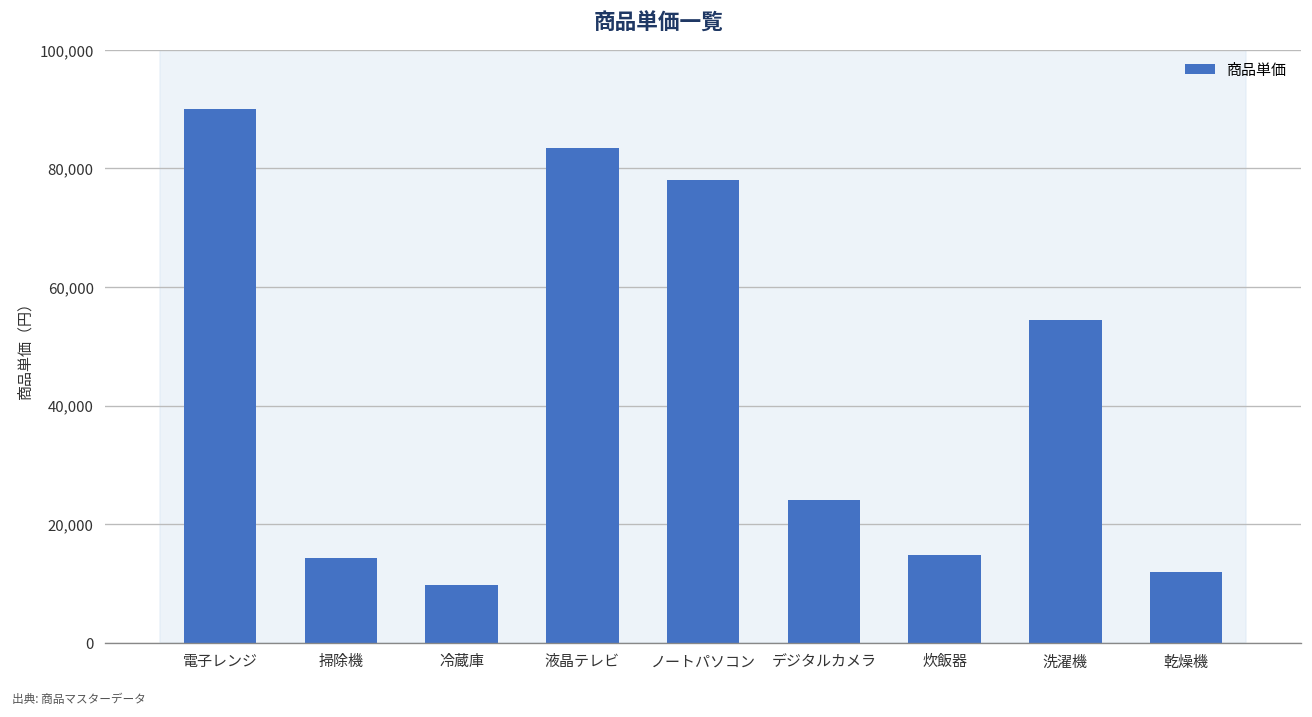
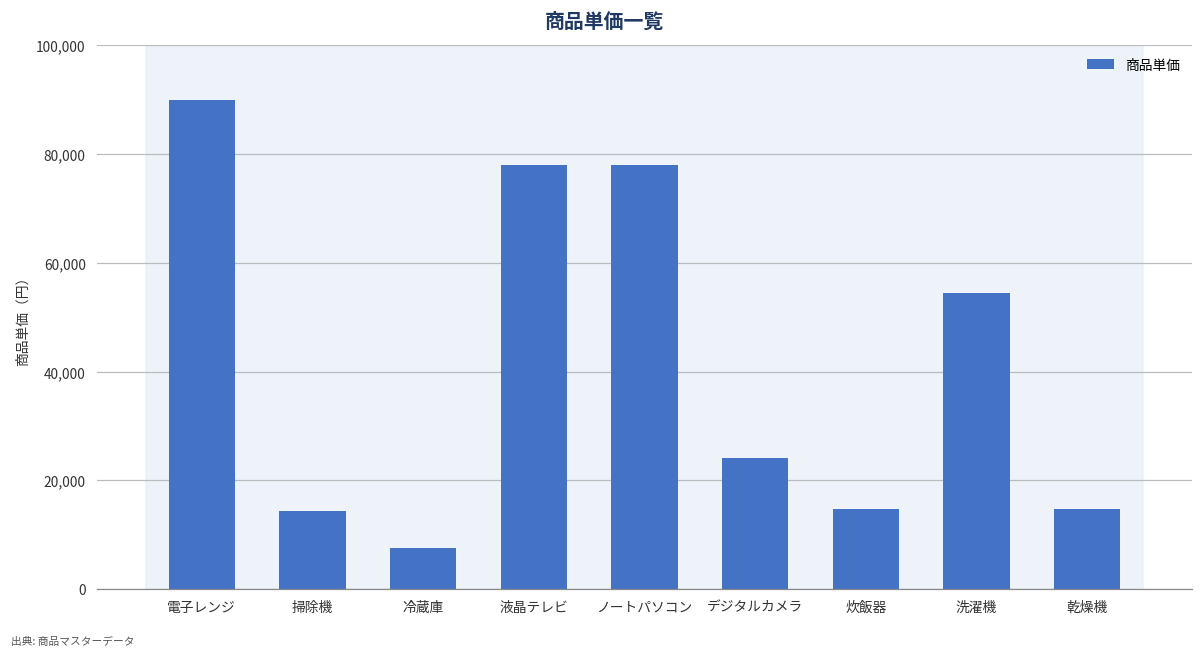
冷蔵庫: 10,000 -> 8,000
液晶テレビ: 83,000 -> 78,000
乾燥機: 12,000 -> 15,000
